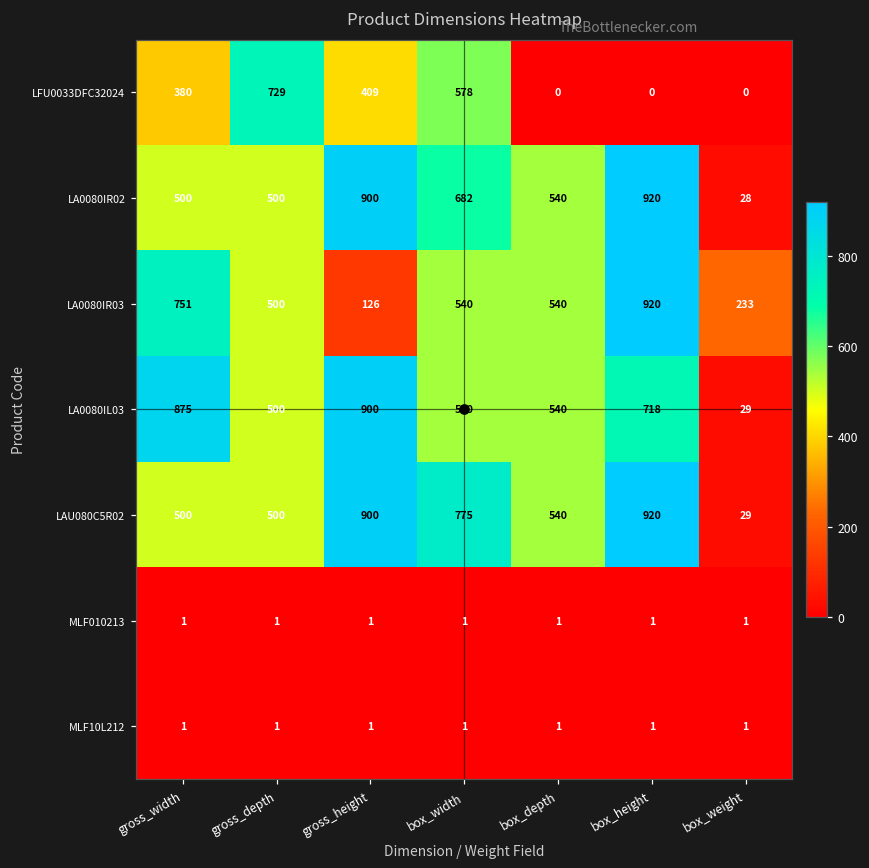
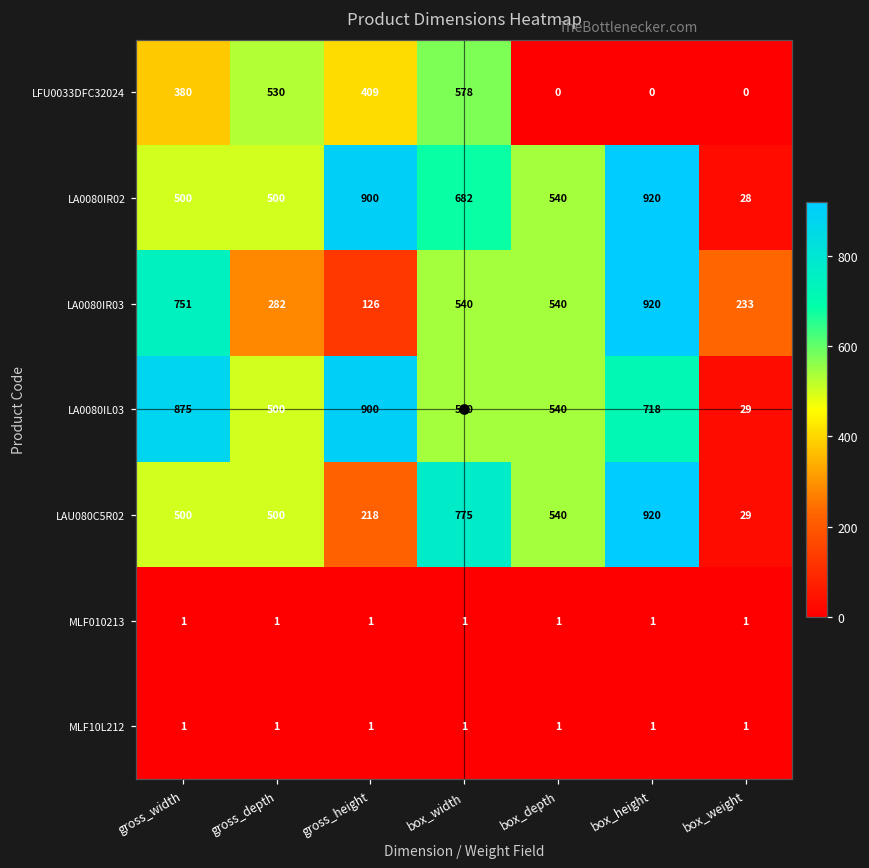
LFU0033DFC32024, gross_depth: 729 -> 530
LA0080IR03, gross_depth: 500 -> 282
LAU080C5R02, gross_height: 900 -> 218
